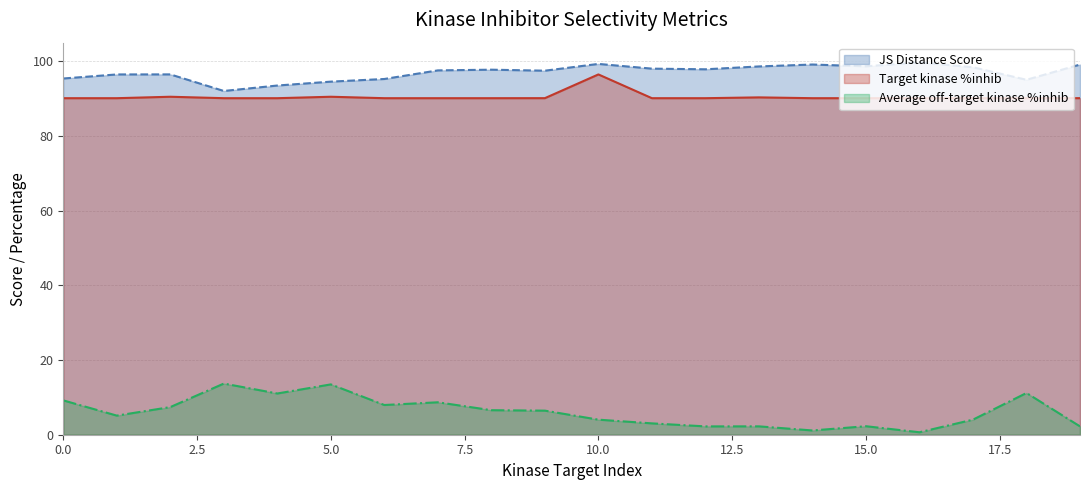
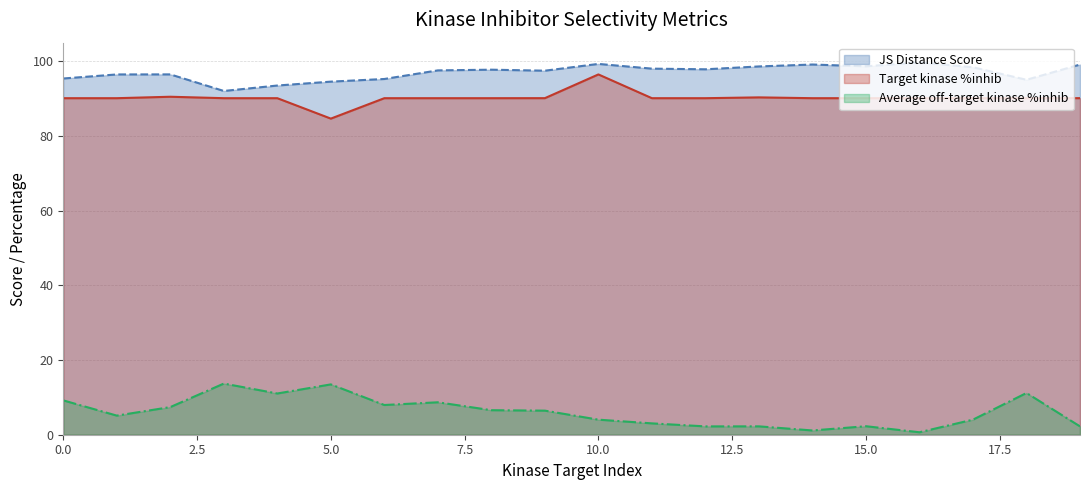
Target kinase %inhib, 5.0: 91 -> 85
